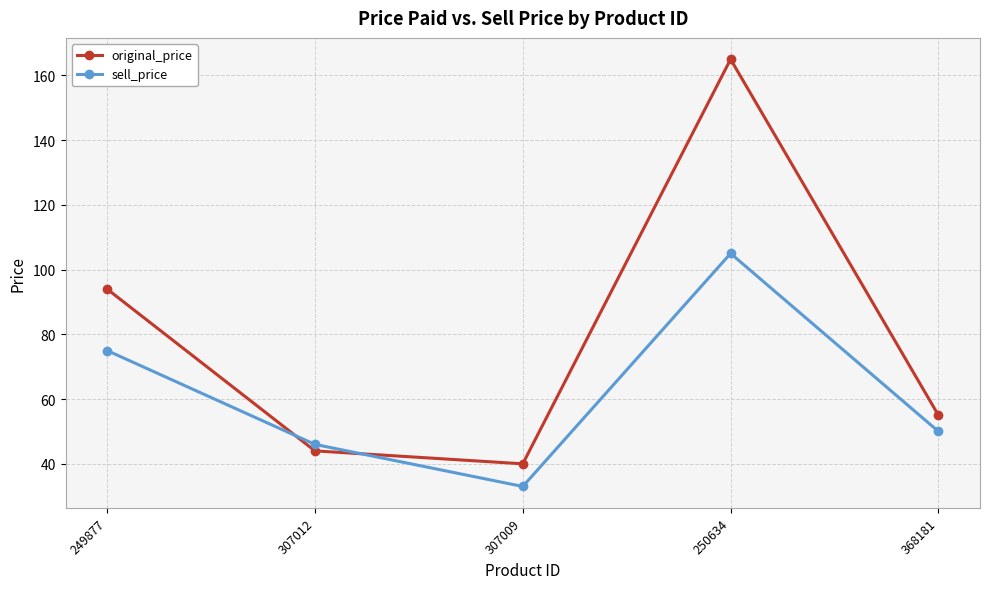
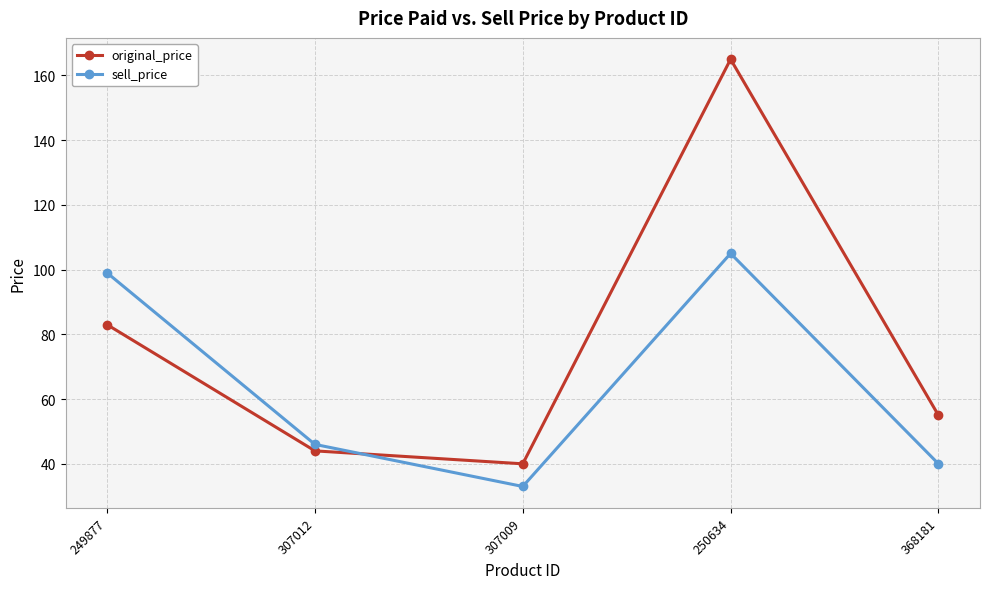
original_price, 249877: 94 -> 83
sell_price, 249877: 75 -> 99
sell_price, 368181: 50 -> 40
